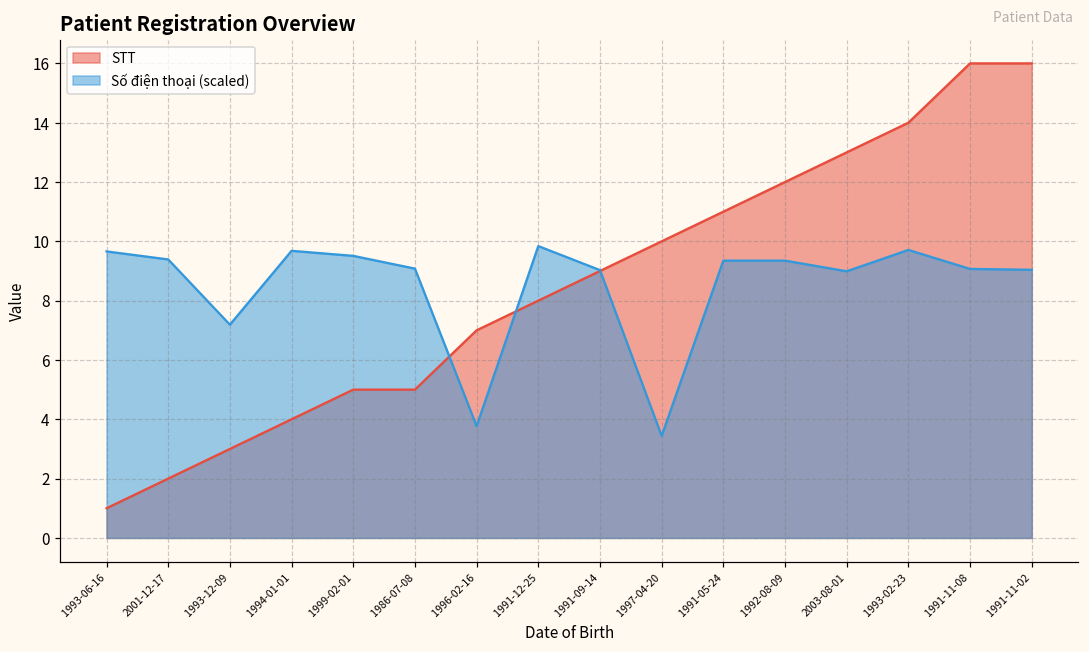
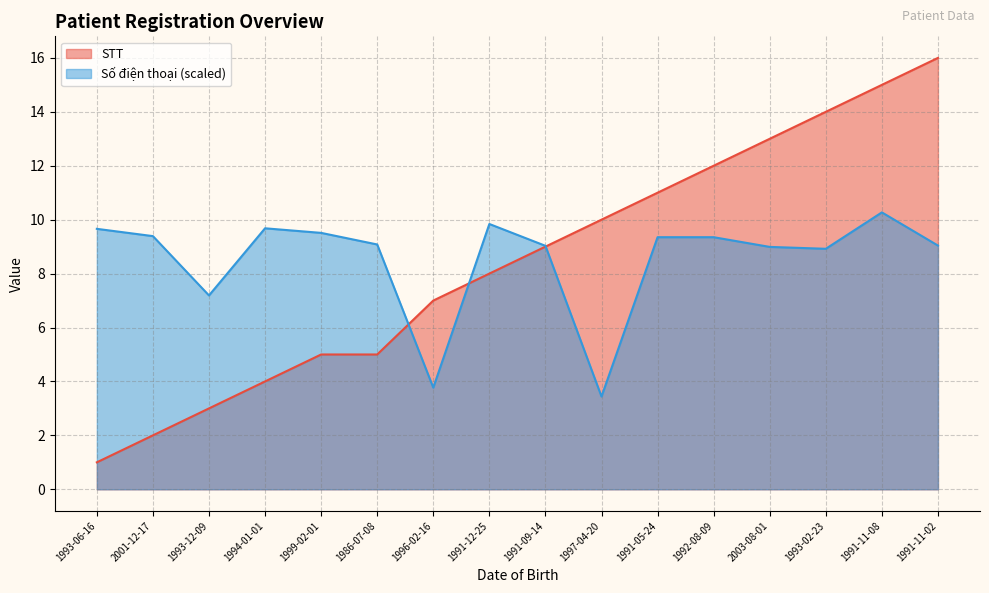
Số điện thoại (scaled), 1993-02-23: 9.7 -> 8.9
STT, 1991-11-08: 16 -> 15
Số điện thoại (scaled), 1991-11-08: 9.1 -> 10.3
